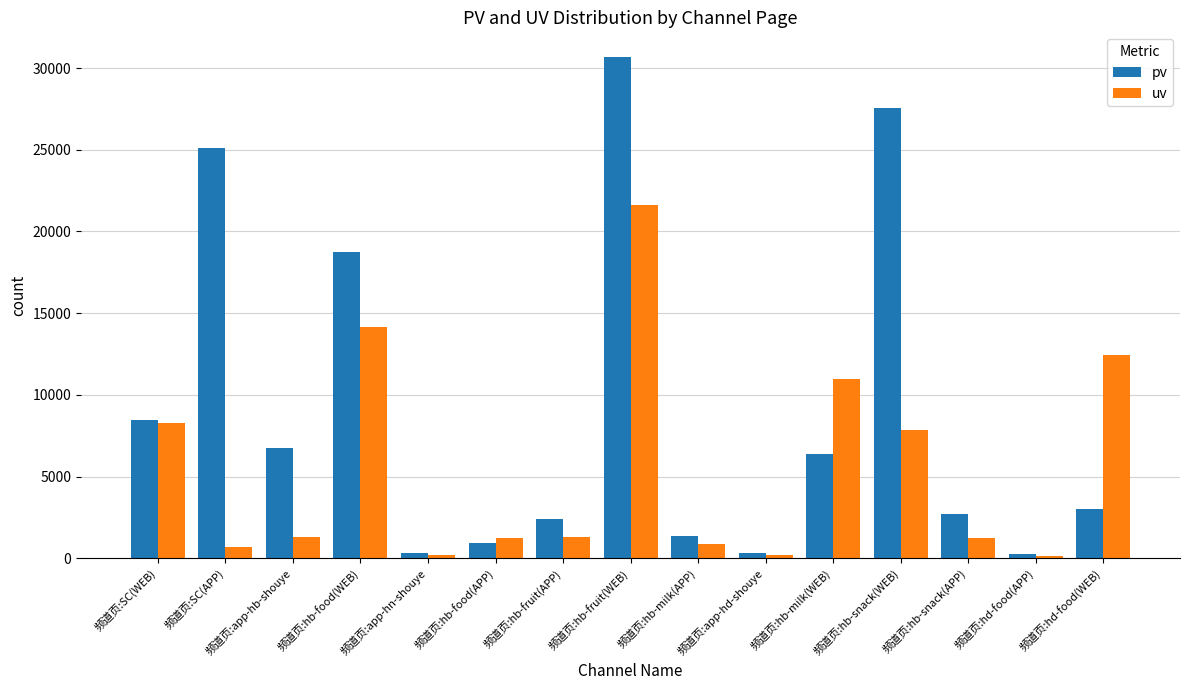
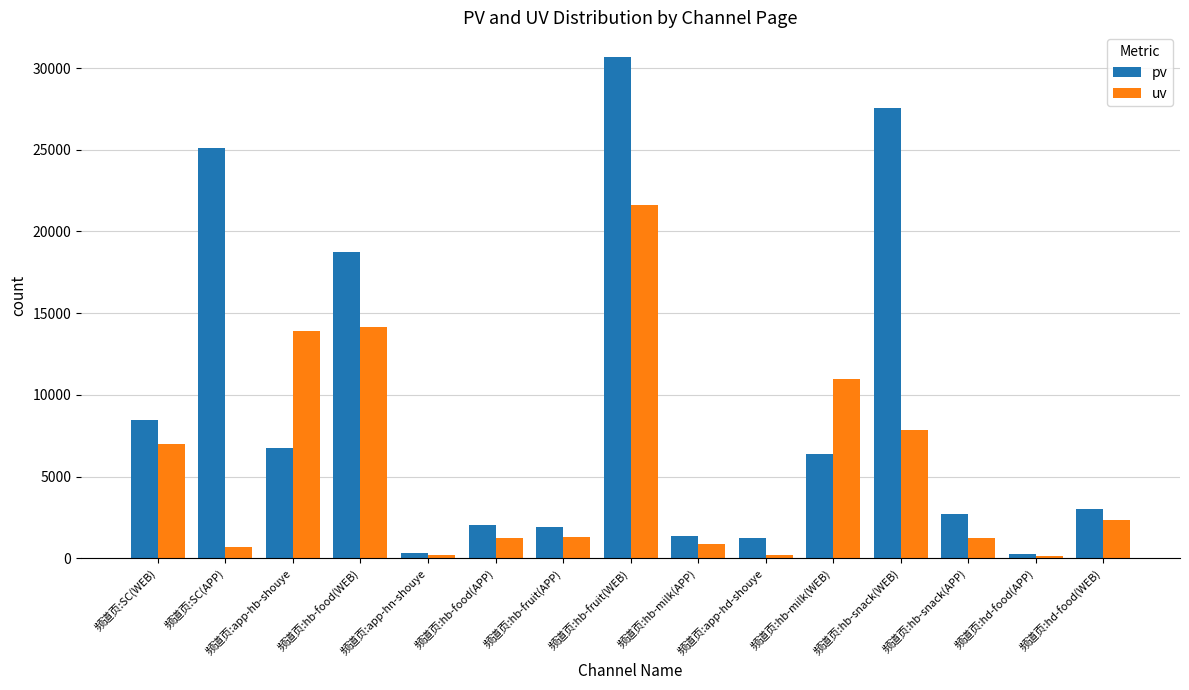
uv, 频道页:SC(WEB): 8200 -> 7000
uv, 频道页:app-hb-shouye: 1300 -> 13900
pv, 频道页:hb-food(APP): 900 -> 2000
pv, 频道页:hb-fruit(APP): 2400 -> 1900
pv, 频道页:app-hd-shouye: 300 -> 1200
uv, 频道页:hd-food(WEB): 12400 -> 2300
